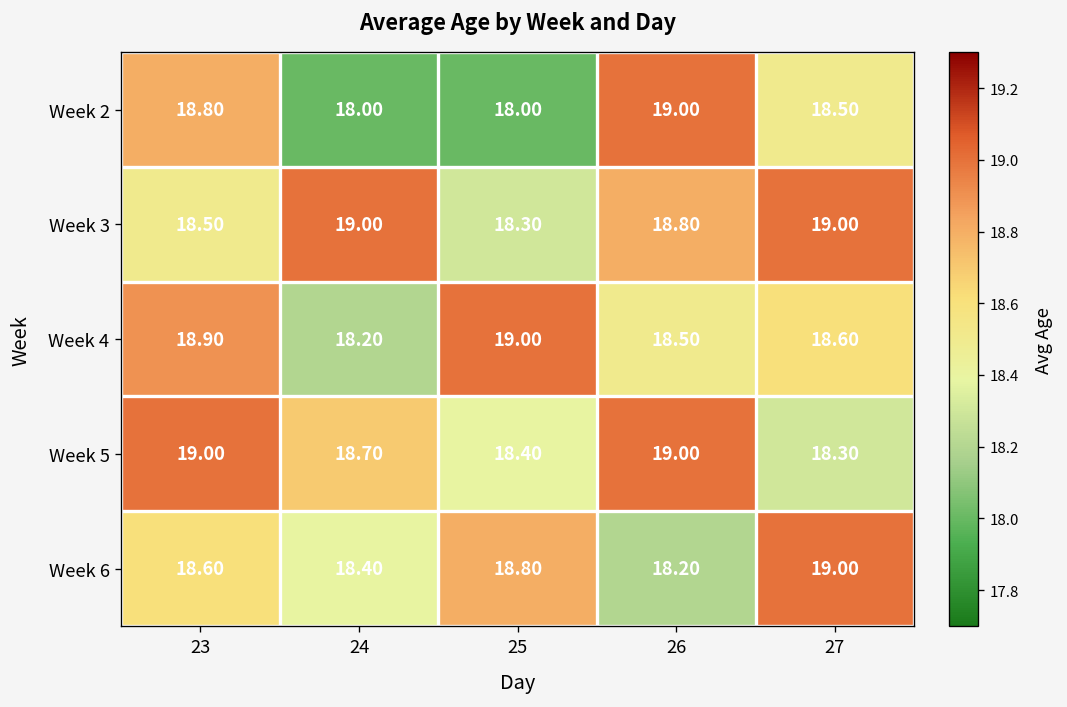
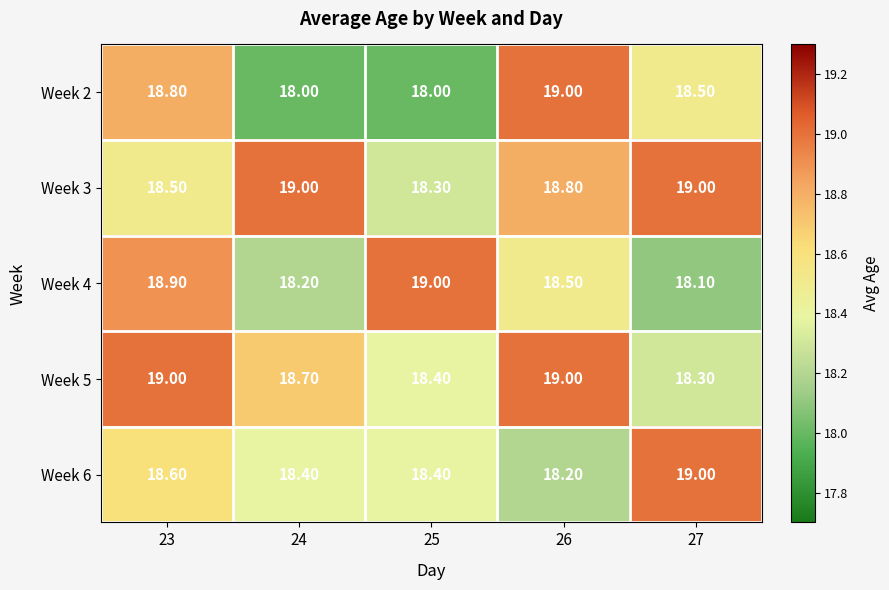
Week 4, 27: 18.60 -> 18.10
Week 6, 25: 18.80 -> 18.40
